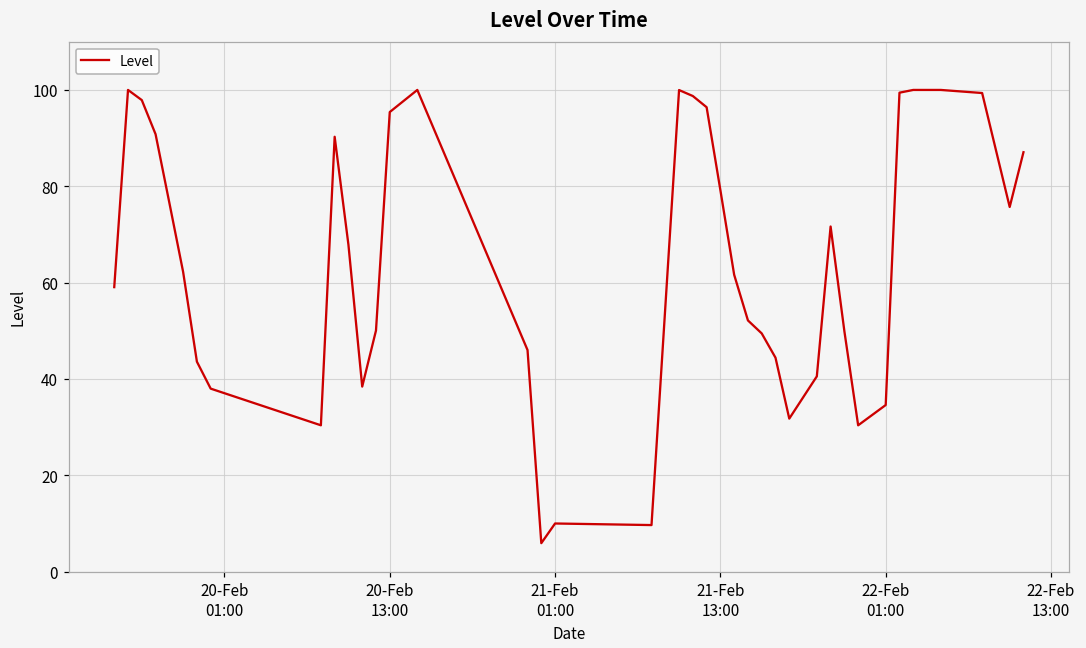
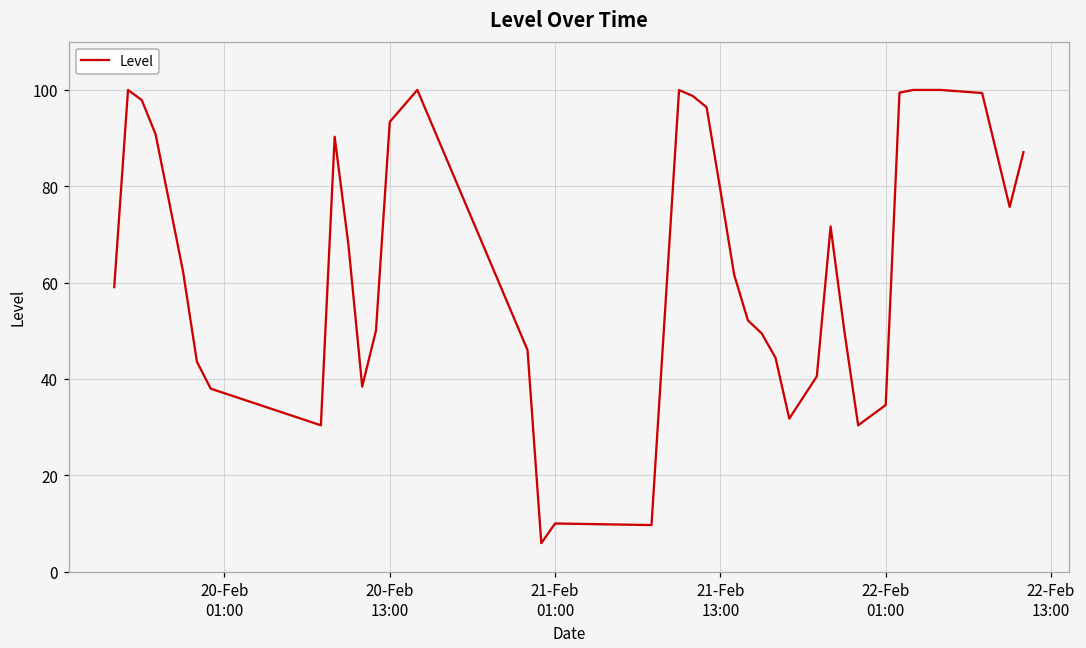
20-Feb 13:00: 95 -> 93
